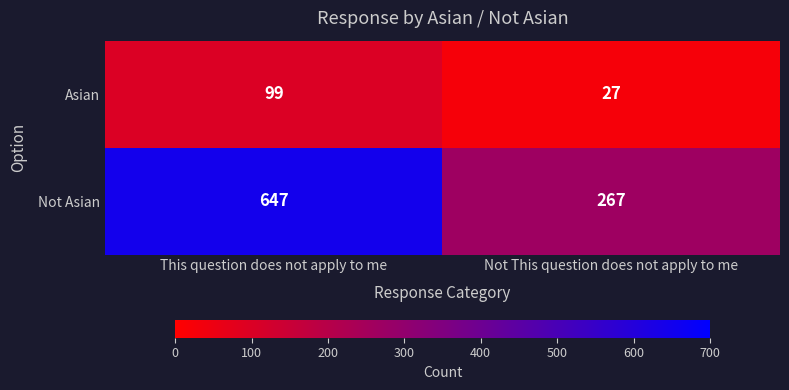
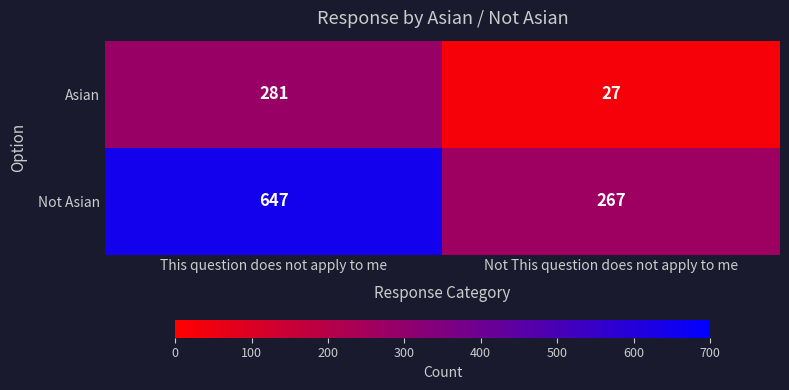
Asian, This question does not apply to me: 99 -> 281
